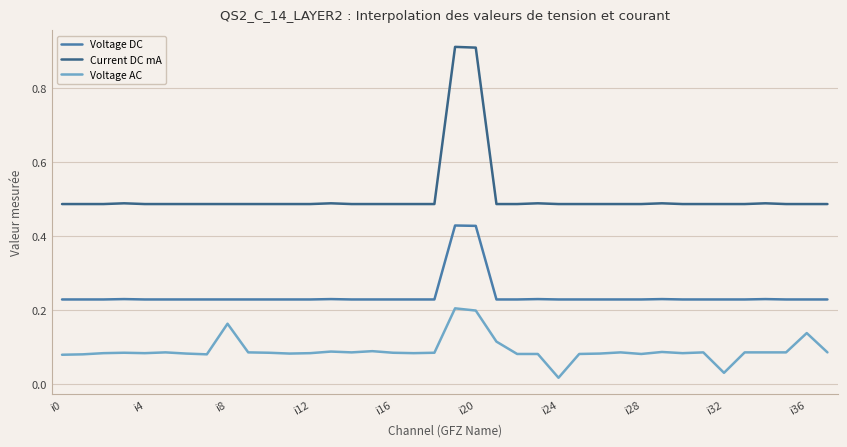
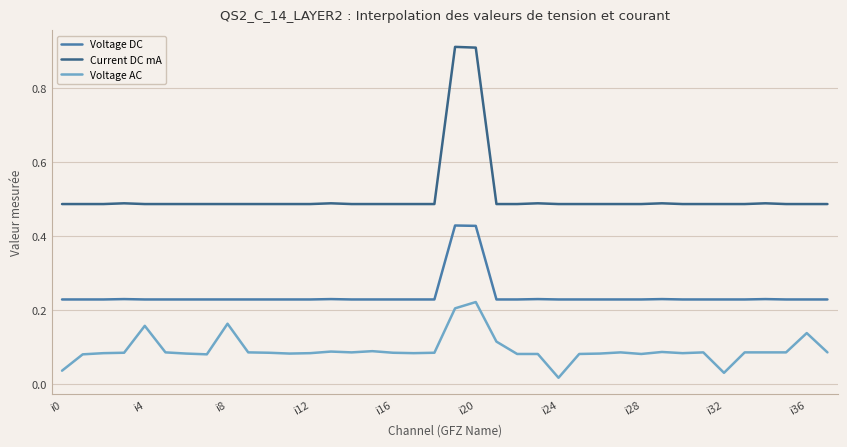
Voltage AC, i0: 0.08 -> 0.04
Voltage AC, i4: 0.08 -> 0.16
Voltage AC, i20: 0.20 -> 0.22
